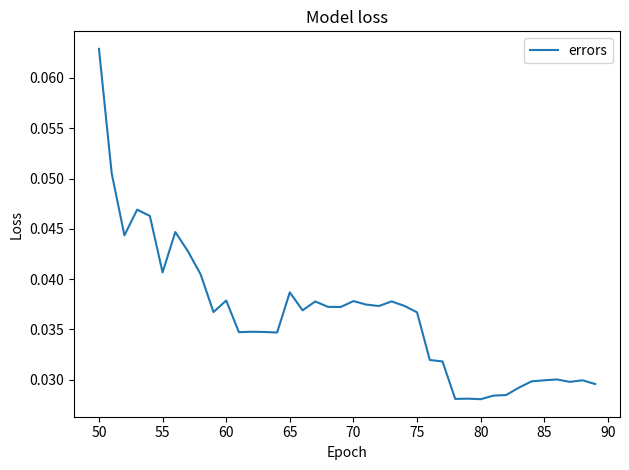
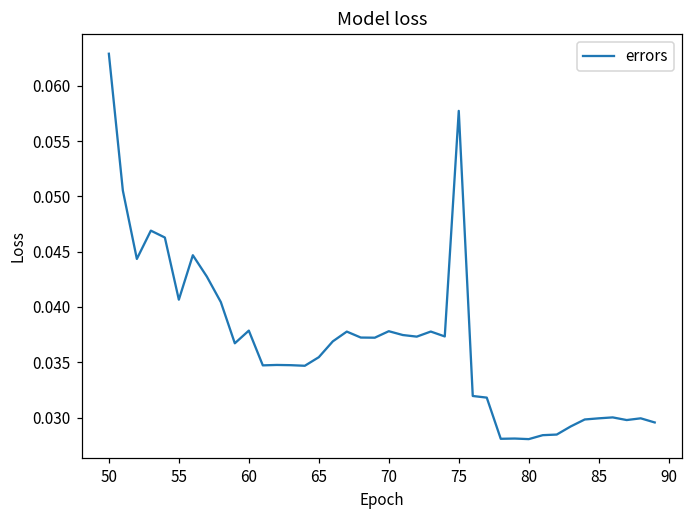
65: 0.0387 -> 0.0355
75: 0.0367 -> 0.0577
